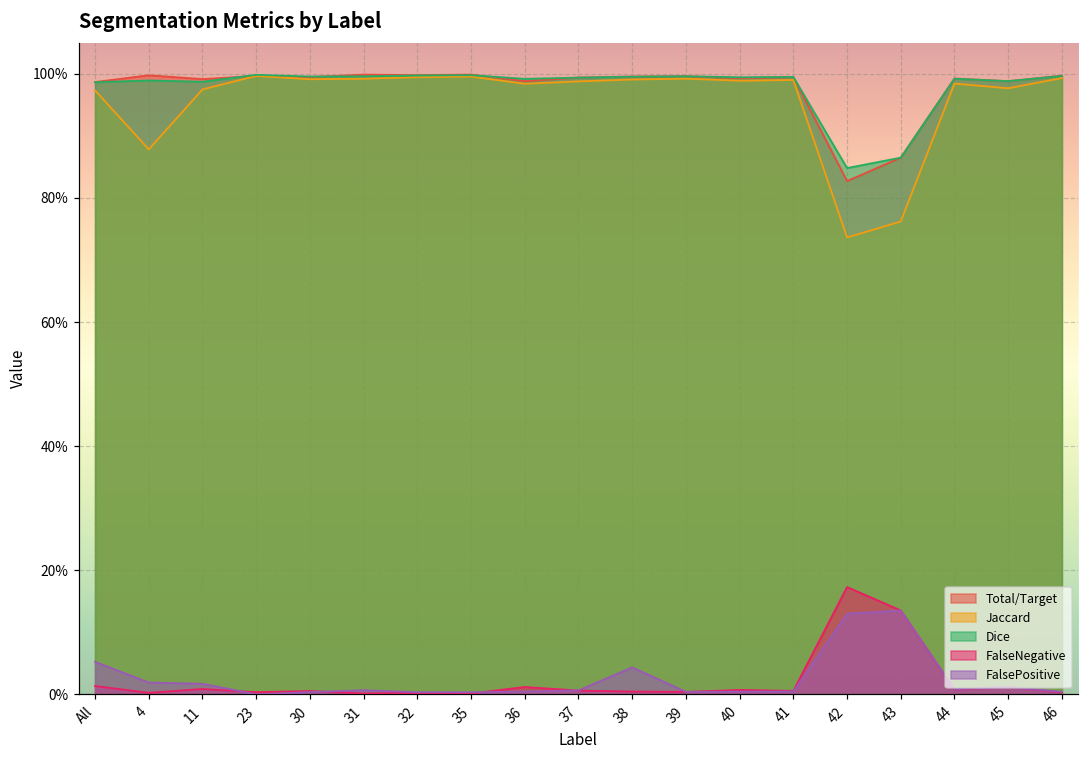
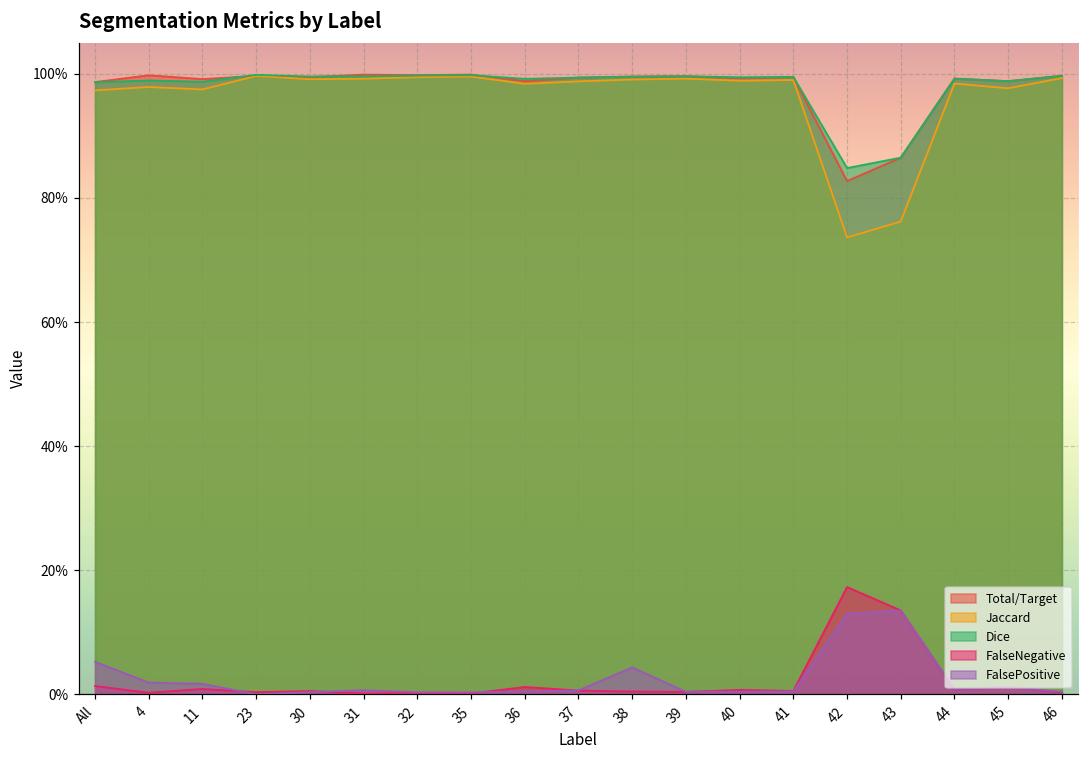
Jaccard, 4: 88% -> 98%
